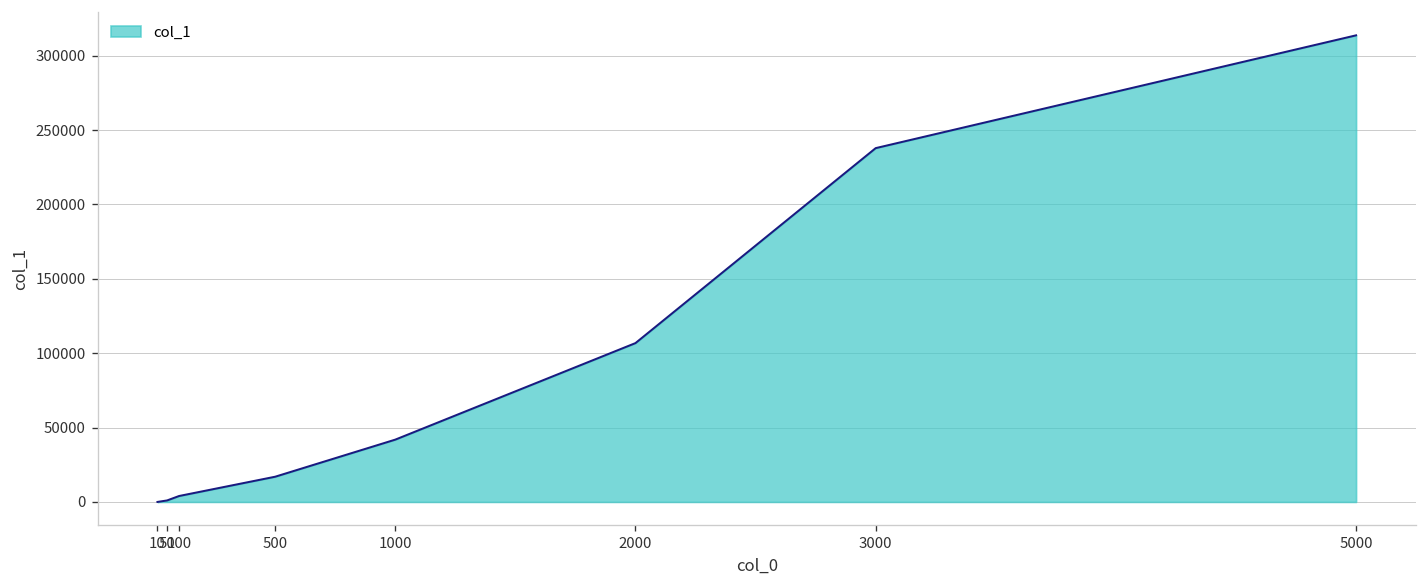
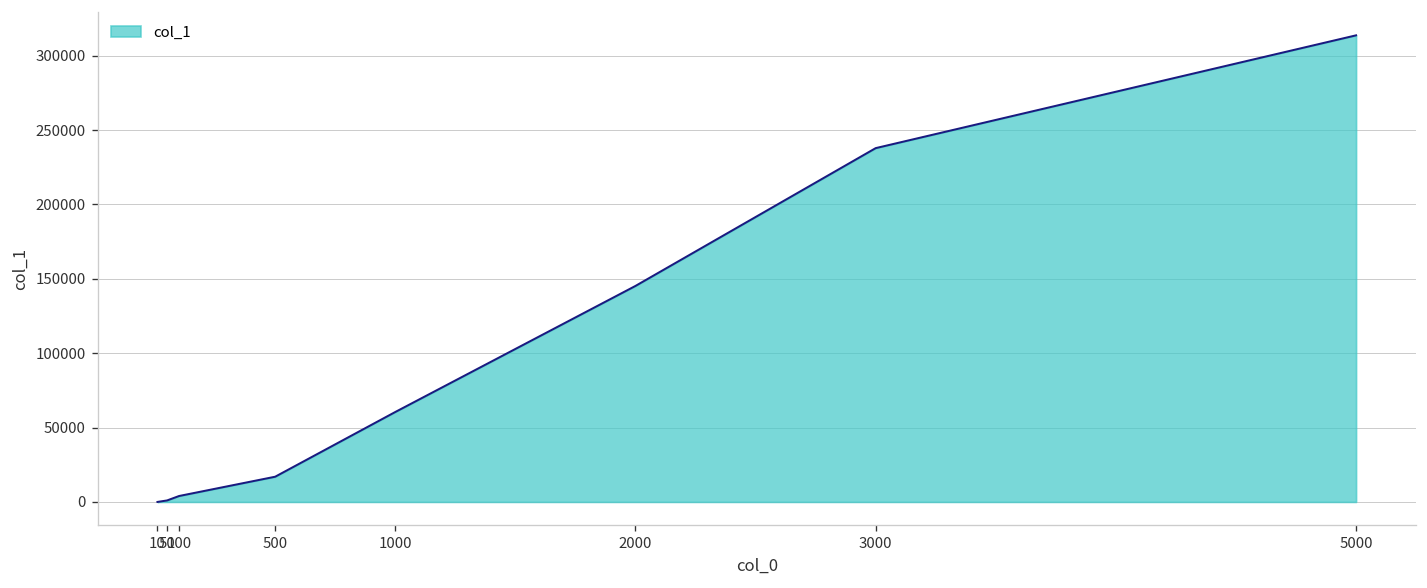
1000: 42000 -> 60000
2000: 107000 -> 145000
